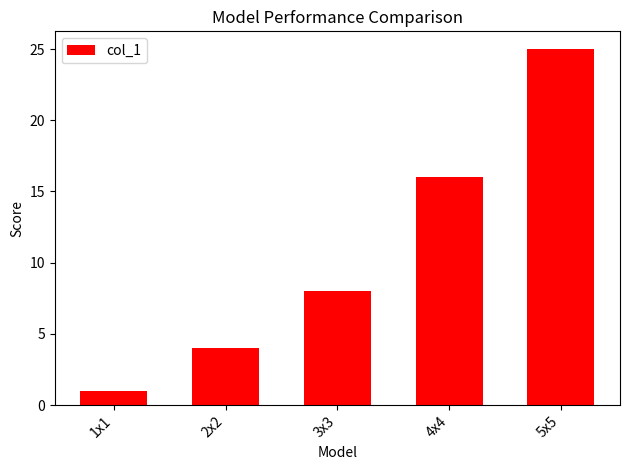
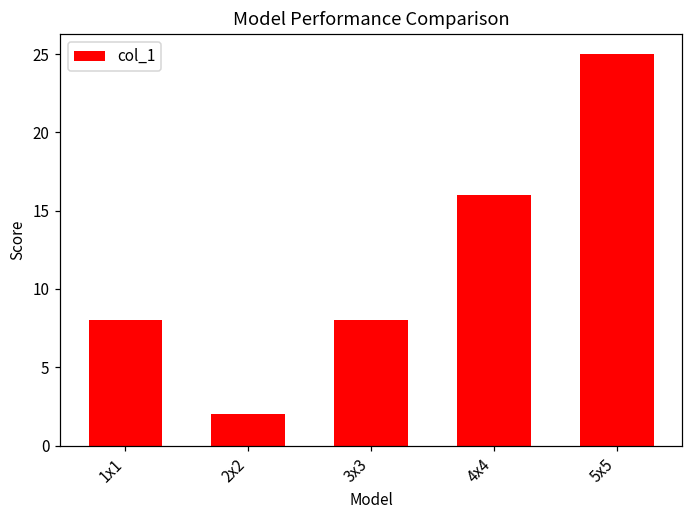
1x1: 1 -> 8
2x2: 4 -> 2
